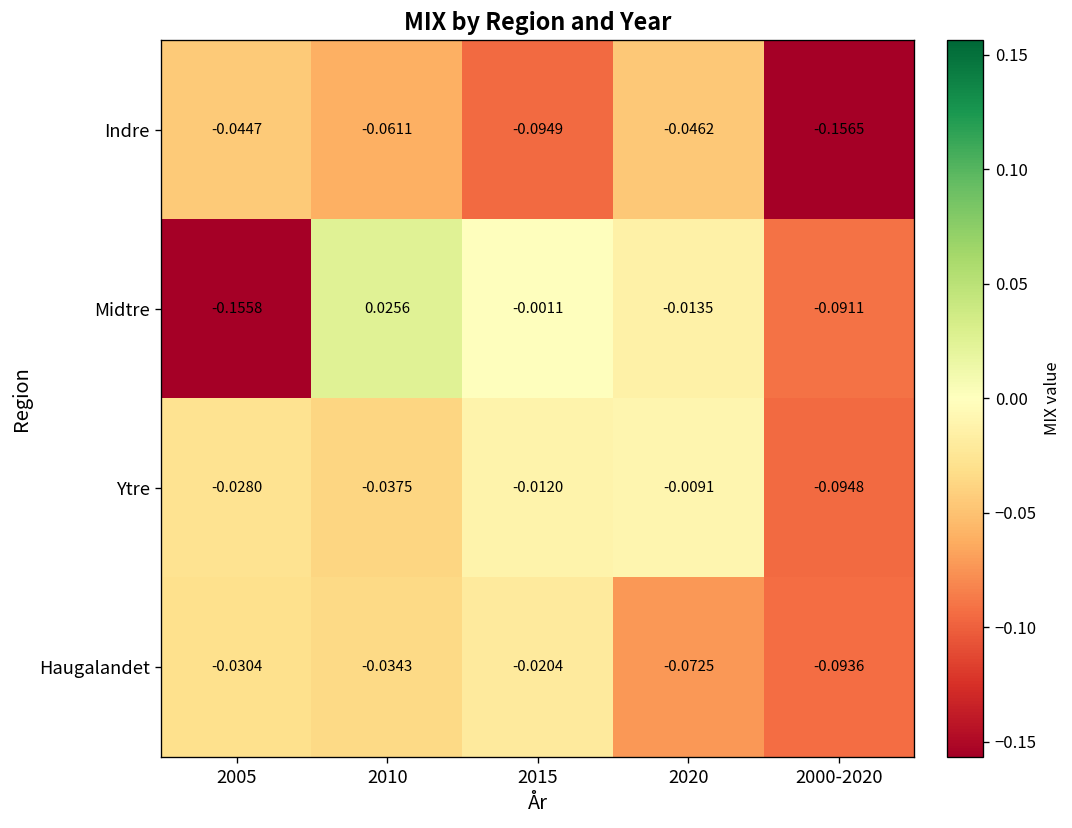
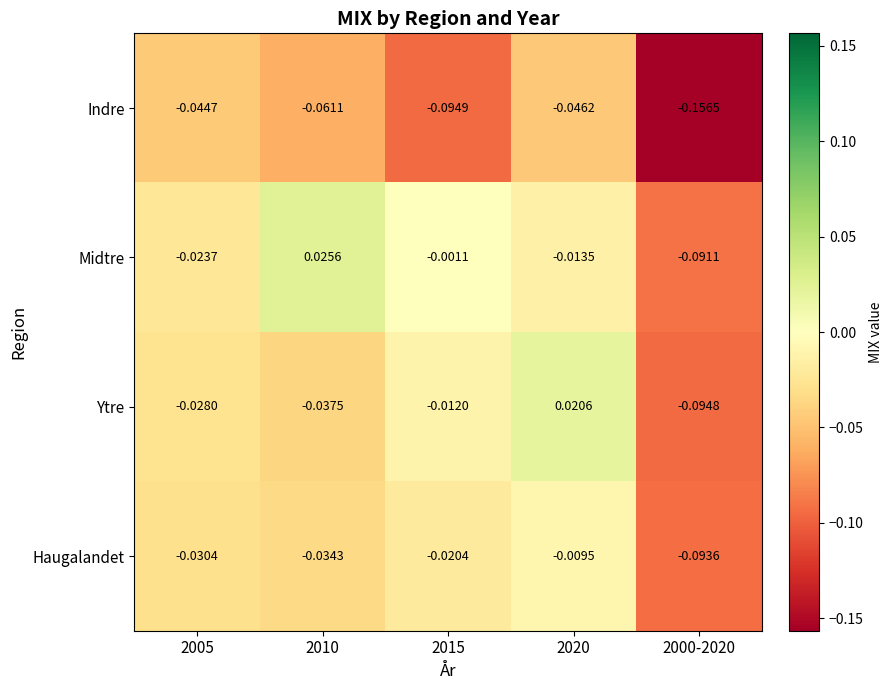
Midtre, 2005: -0.1558 -> -0.0237
Ytre, 2020: -0.0091 -> 0.0206
Haugalandet, 2020: -0.0725 -> -0.0095
